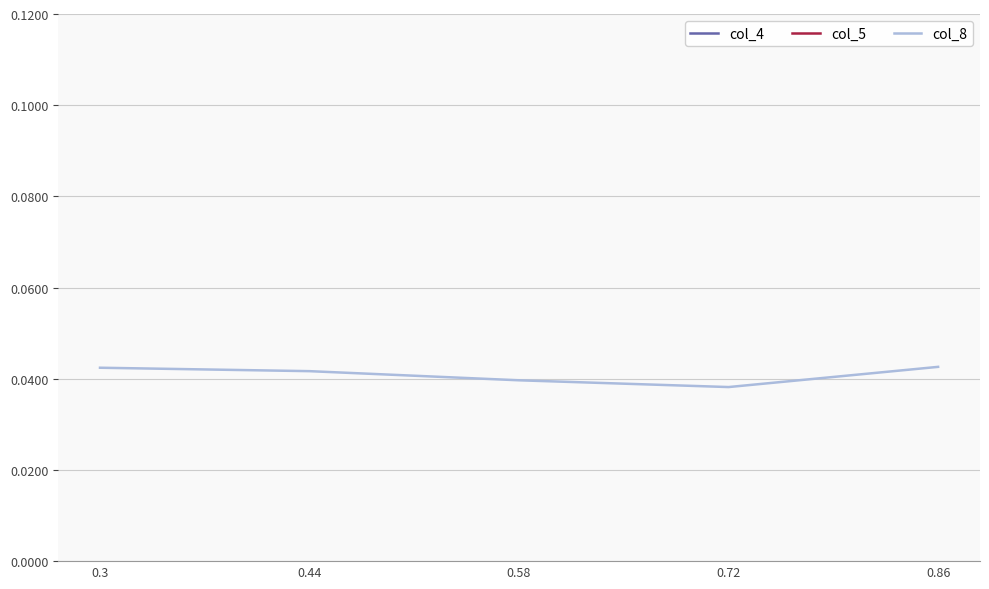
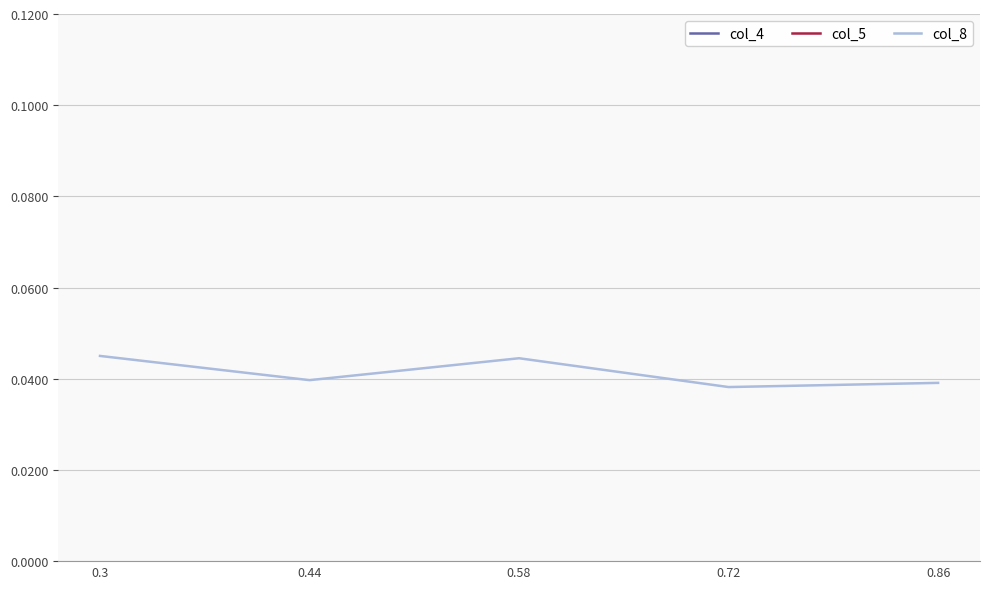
col_8, 0.3: 0.042 -> 0.045
col_8, 0.44: 0.042 -> 0.040
col_8, 0.58: 0.040 -> 0.044
col_8, 0.86: 0.043 -> 0.039
